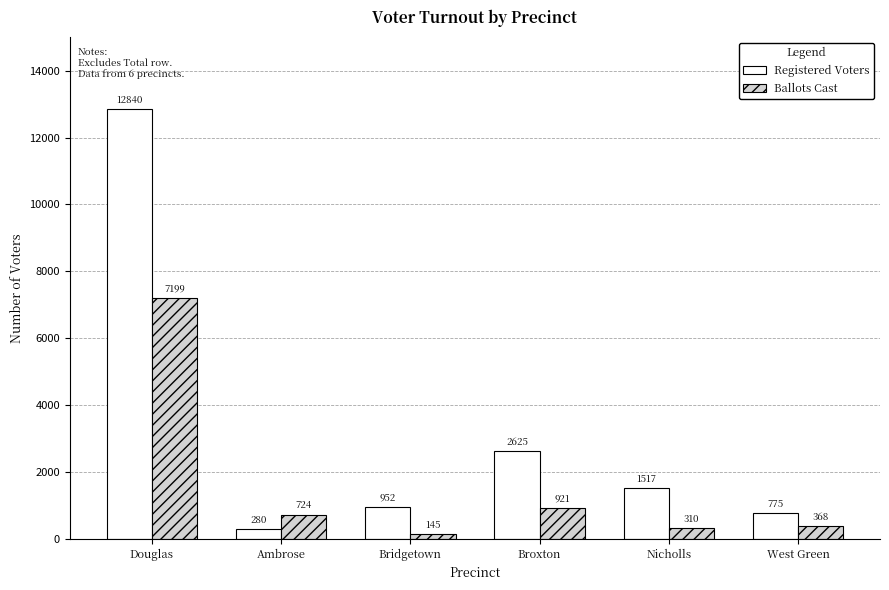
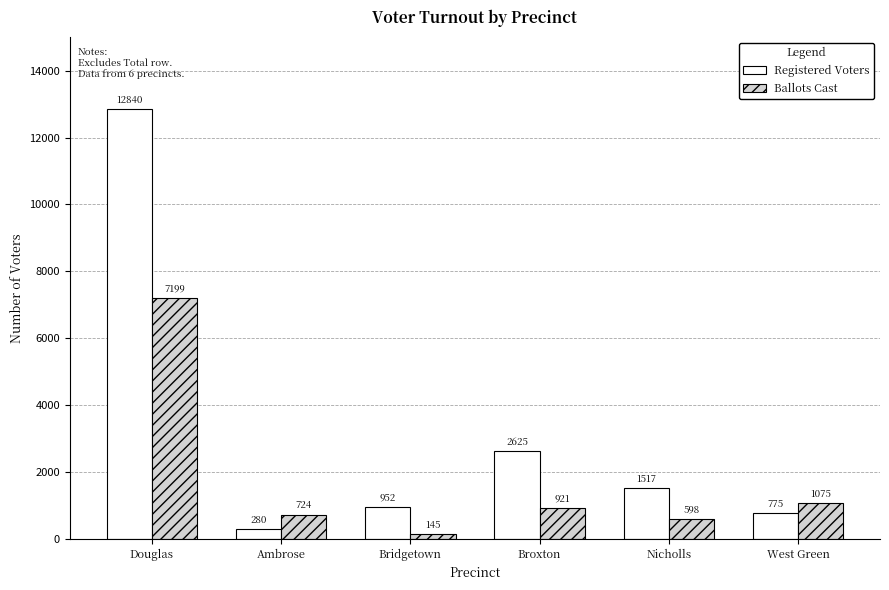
Ballots Cast, Nicholls: 310 -> 598
Ballots Cast, West Green: 368 -> 1075
